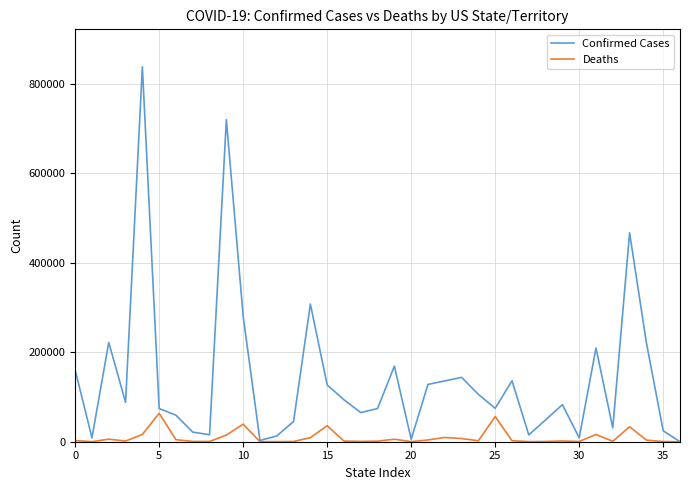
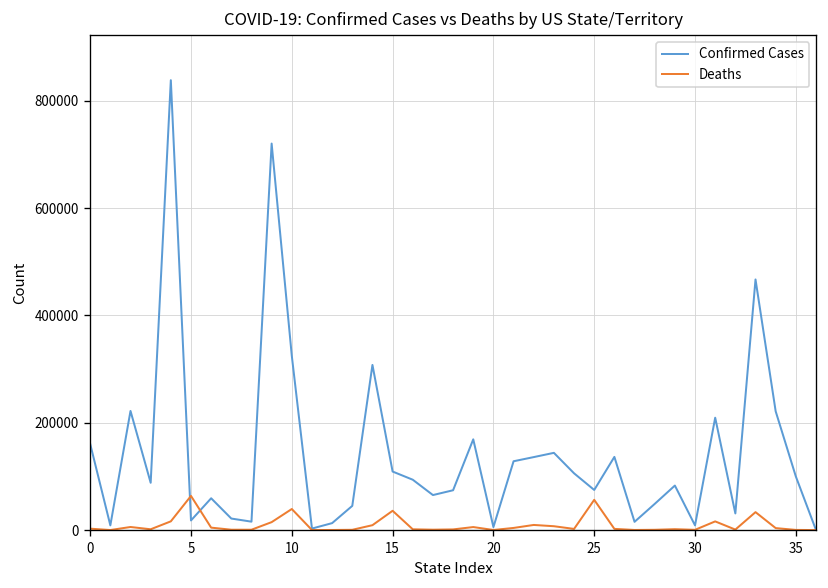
Confirmed Cases, 5: 70000 -> 20000
Confirmed Cases, 10: 280000 -> 320000
Confirmed Cases, 15: 130000 -> 110000
Confirmed Cases, 35: 20000 -> 100000
